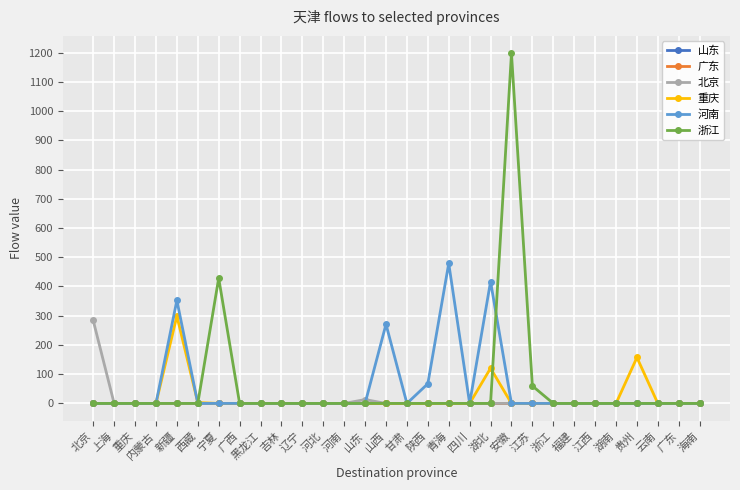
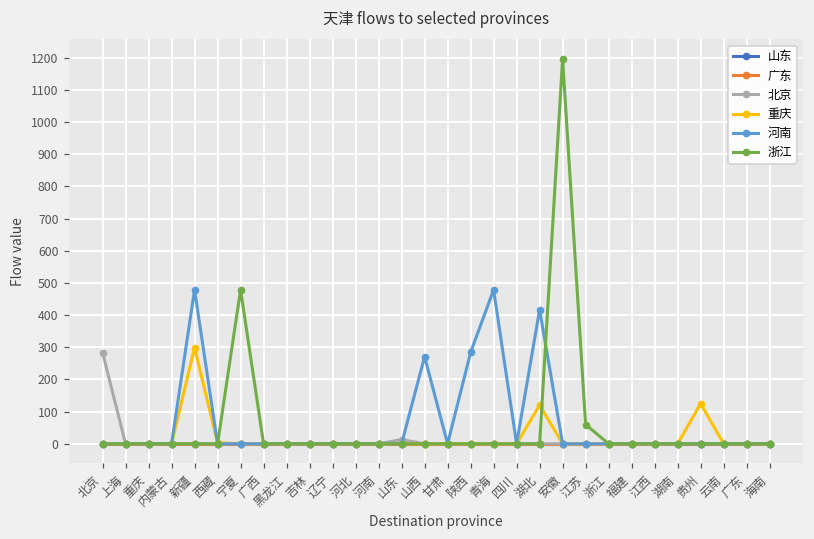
河南, 新疆: 350 -> 480
浙江, 宁夏: 430 -> 480
河南, 陕西: 70 -> 280
重庆, 贵州: 160 -> 120
